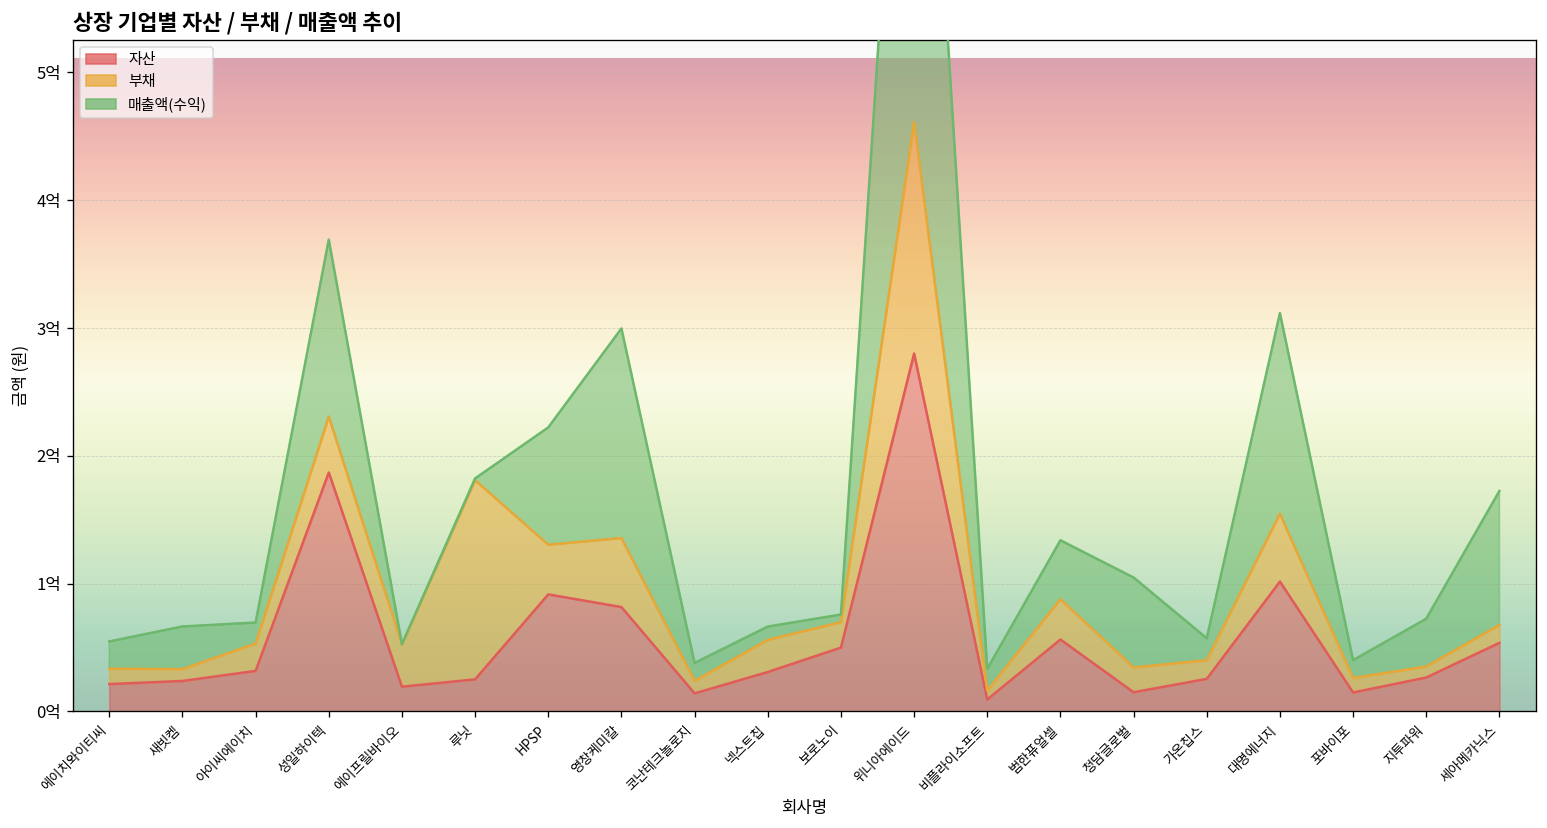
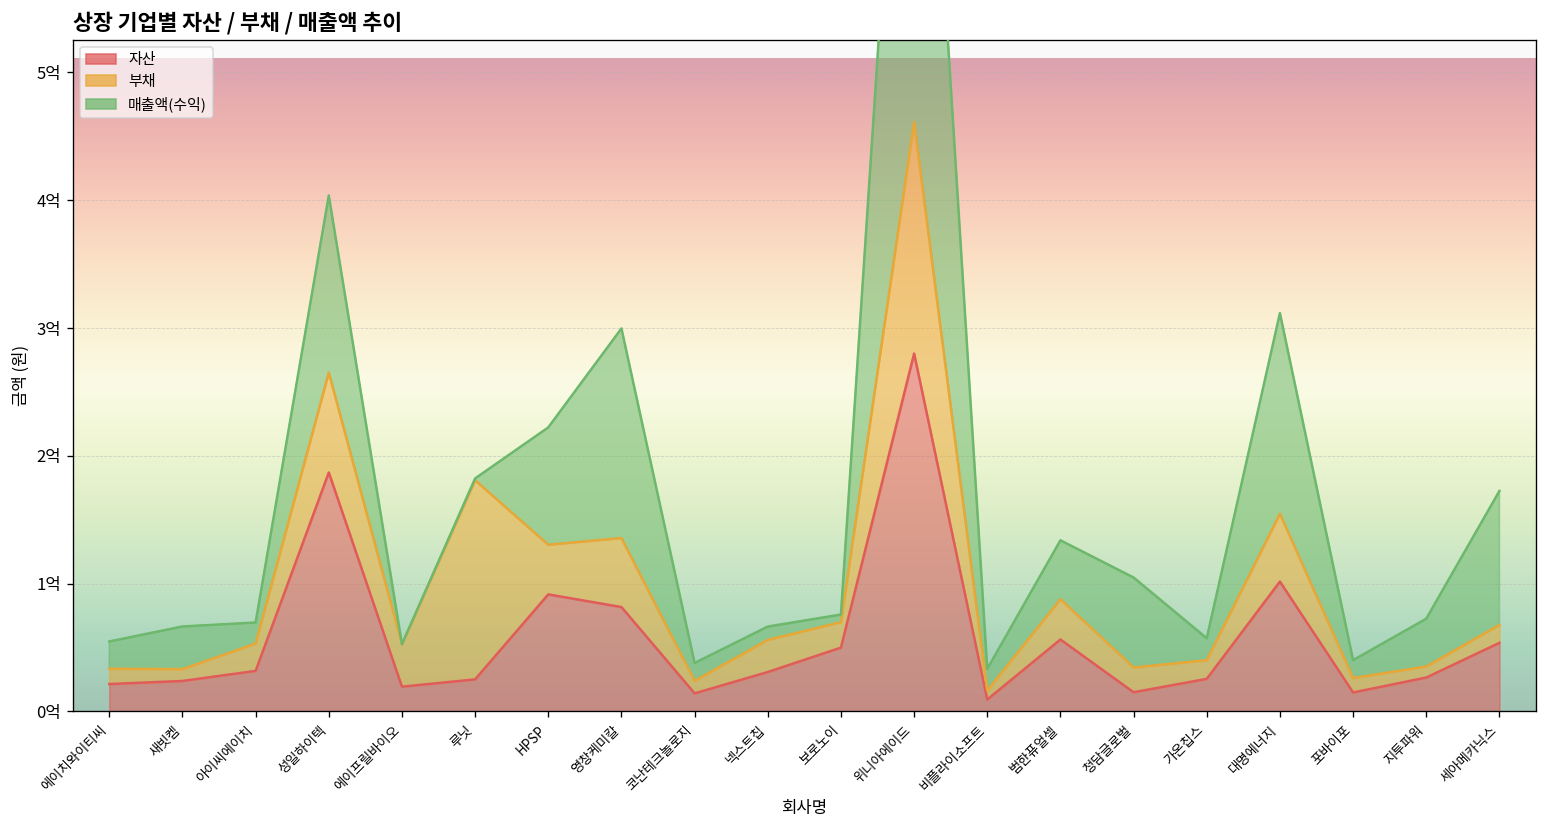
부채, 성일하이텍: 0.44억 -> 0.78억
